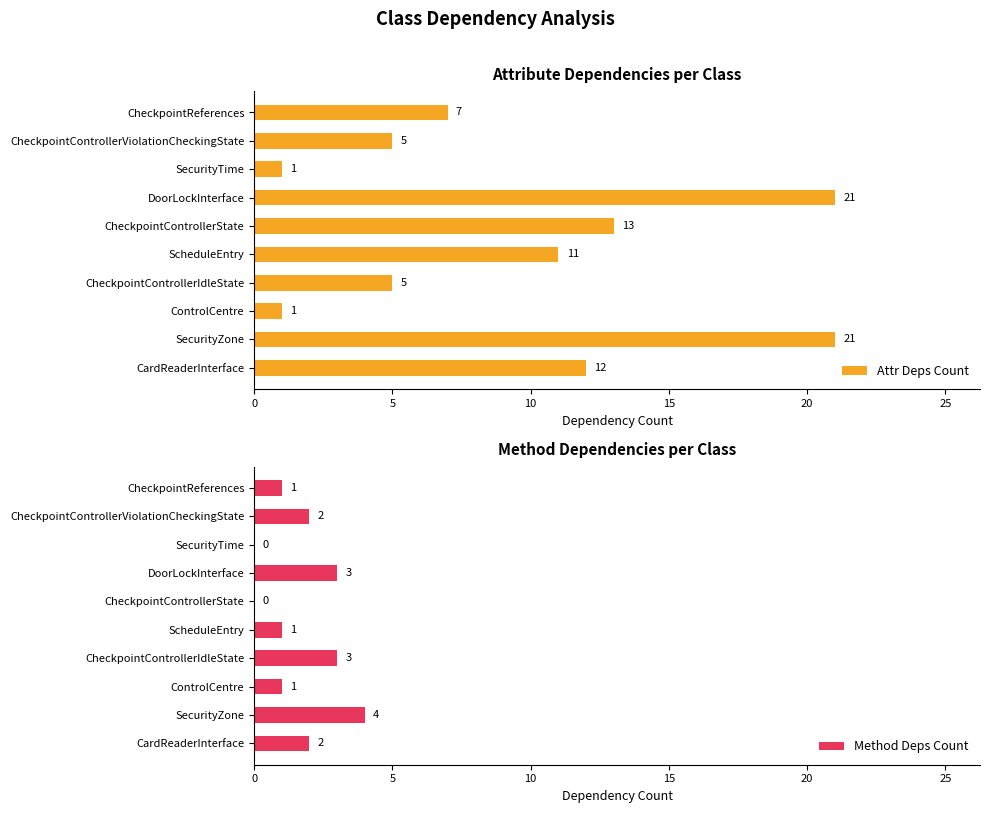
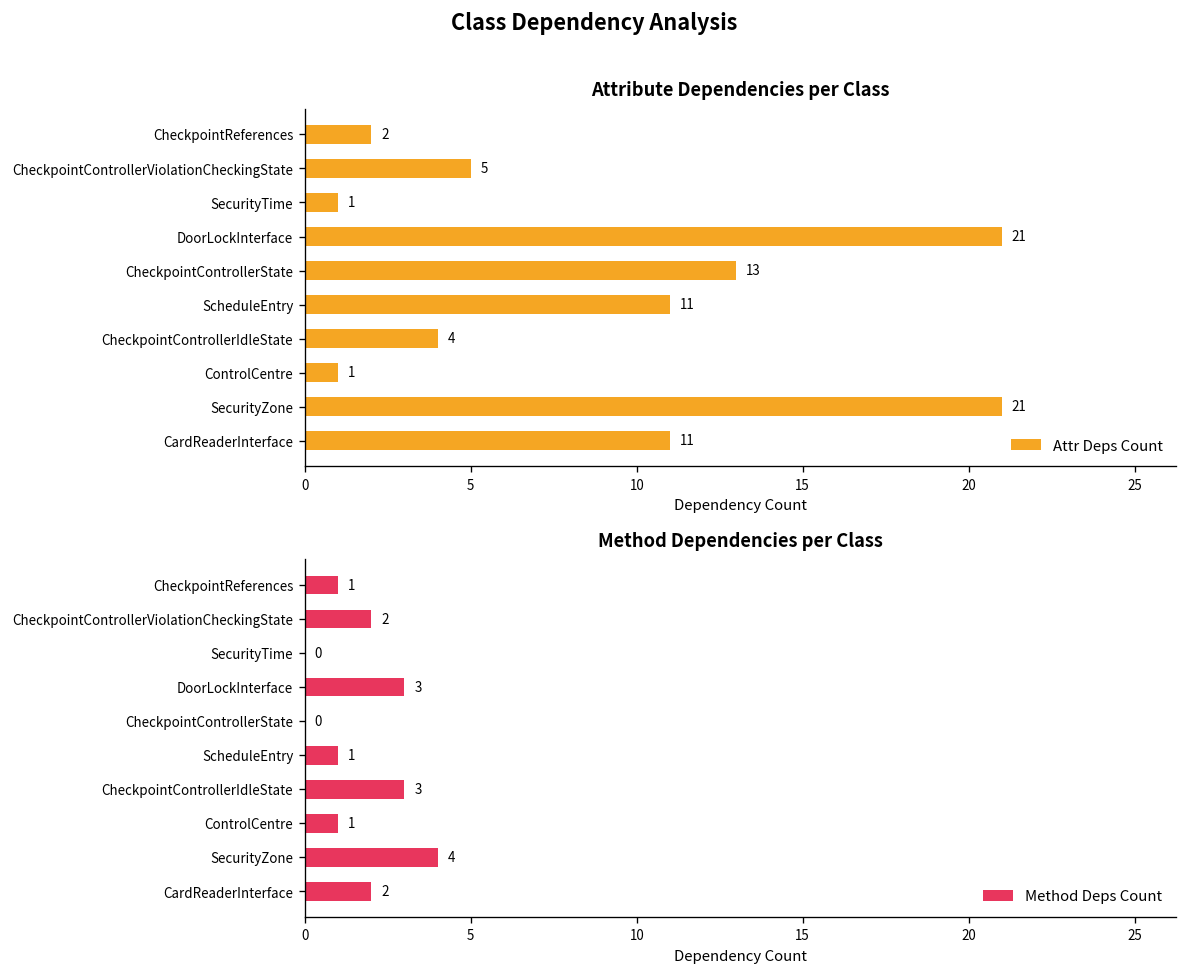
Attribute Dependencies per Class, CheckpointReferences: 7 -> 2
Attribute Dependencies per Class, CheckpointControllerIdleState: 5 -> 4
Attribute Dependencies per Class, CardReaderInterface: 12 -> 11
